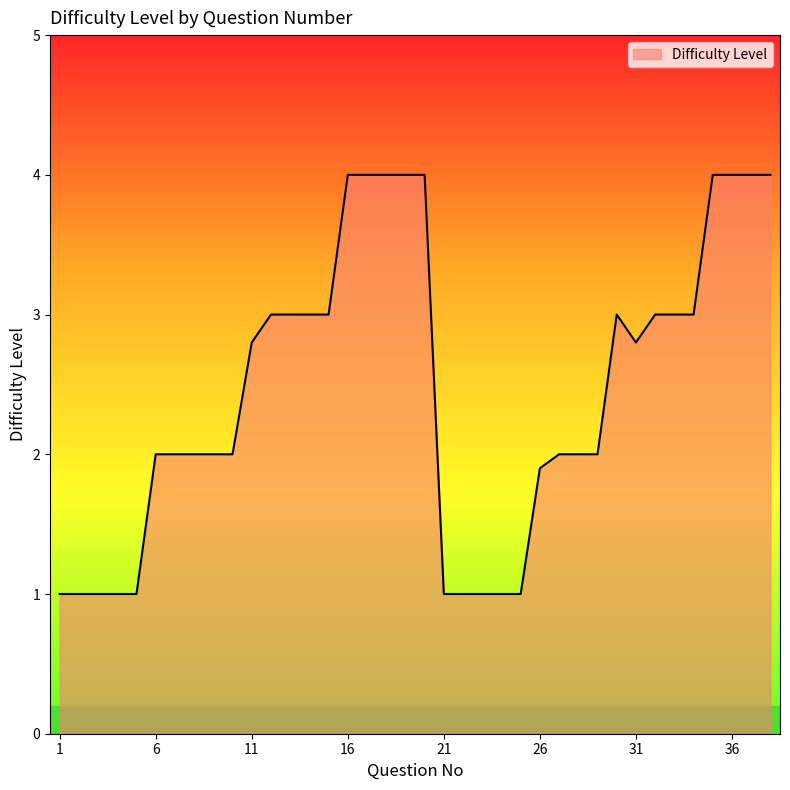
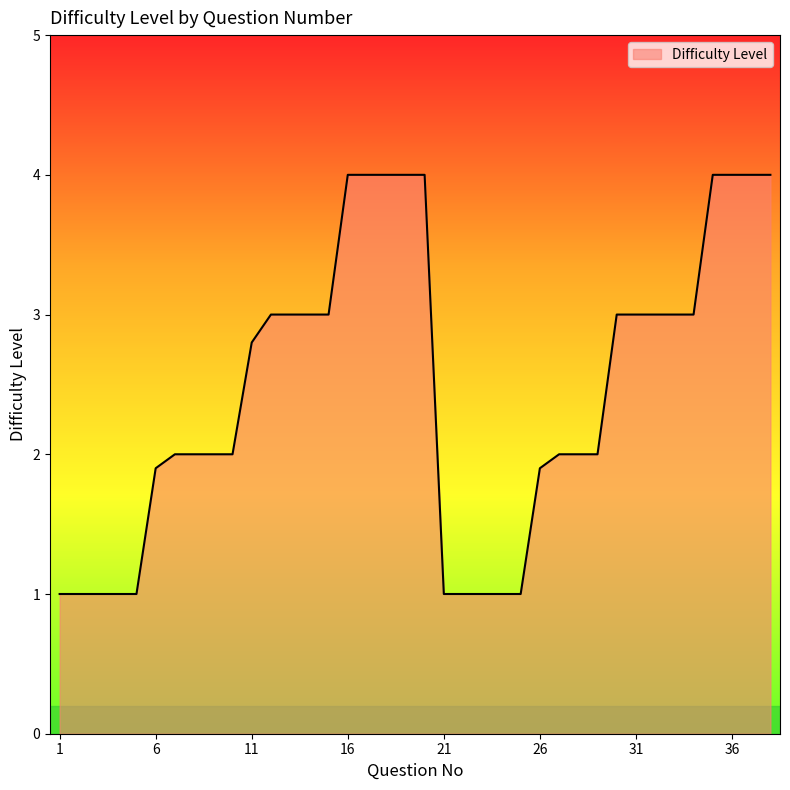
6: 2.0 -> 1.9
31: 2.8 -> 3.0
